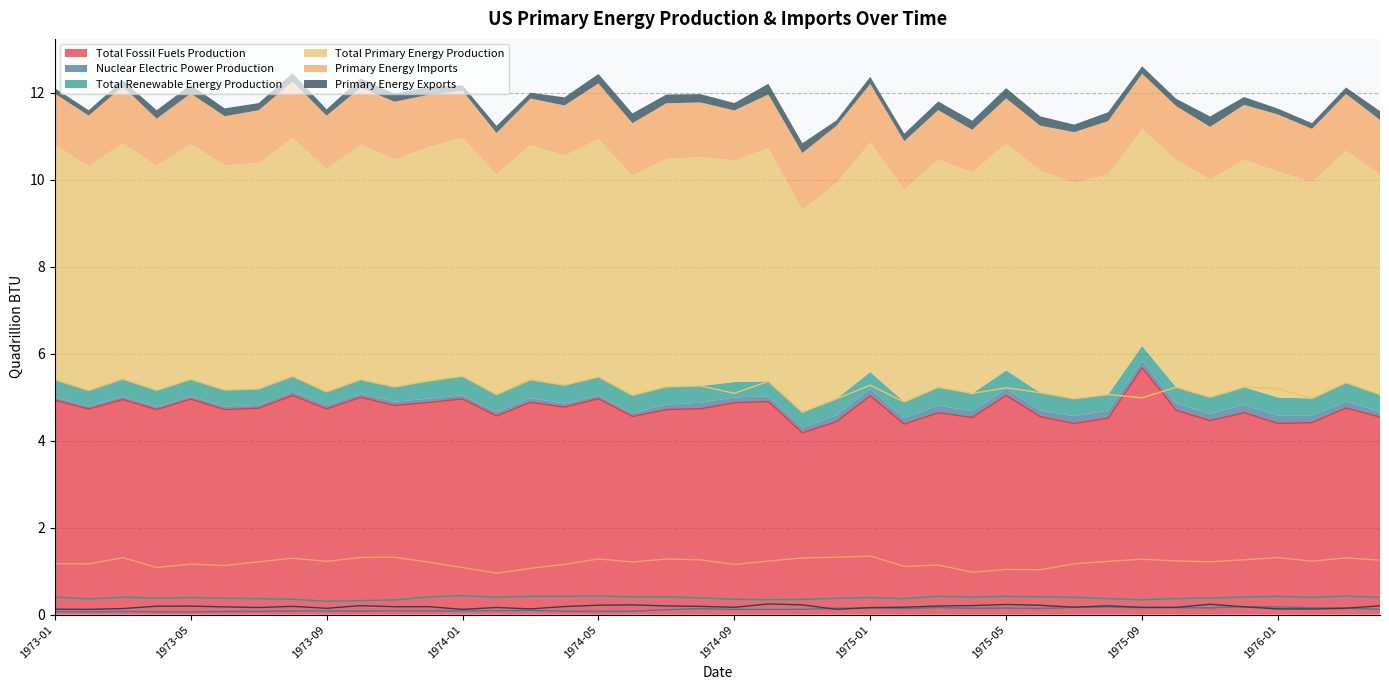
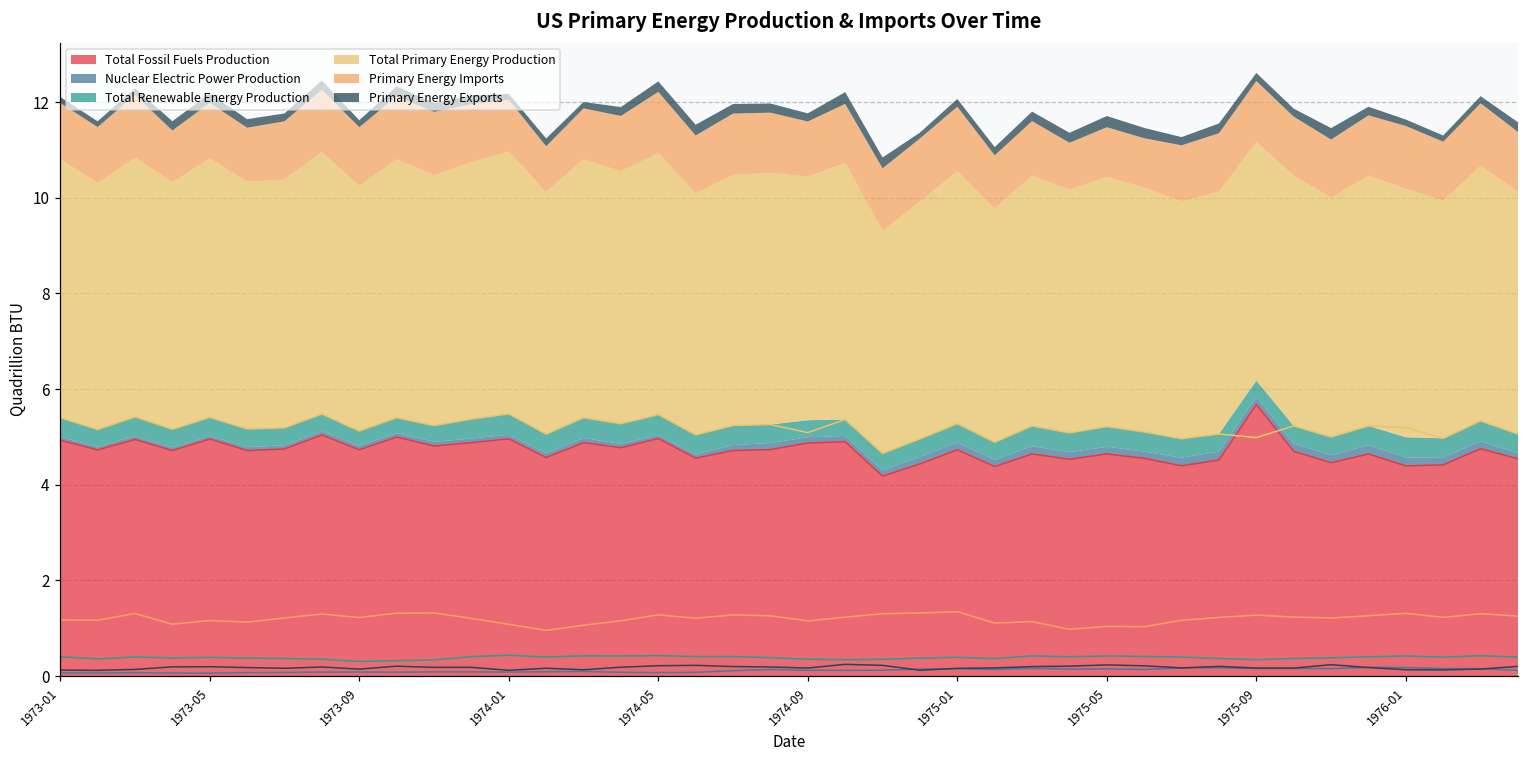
Total Fossil Fuels Production, 1975-01: 5.0 -> 4.7
Total Fossil Fuels Production, 1975-05: 5.0 -> 4.6
